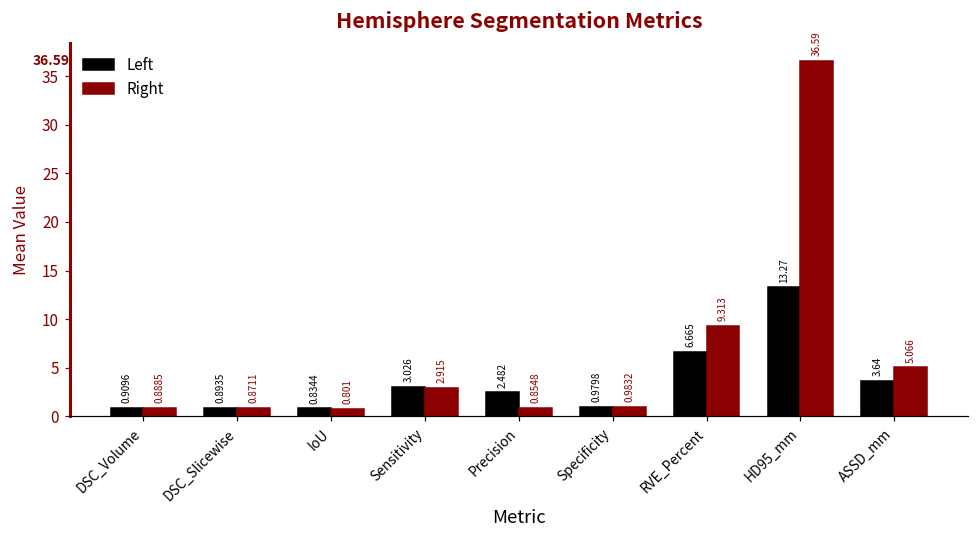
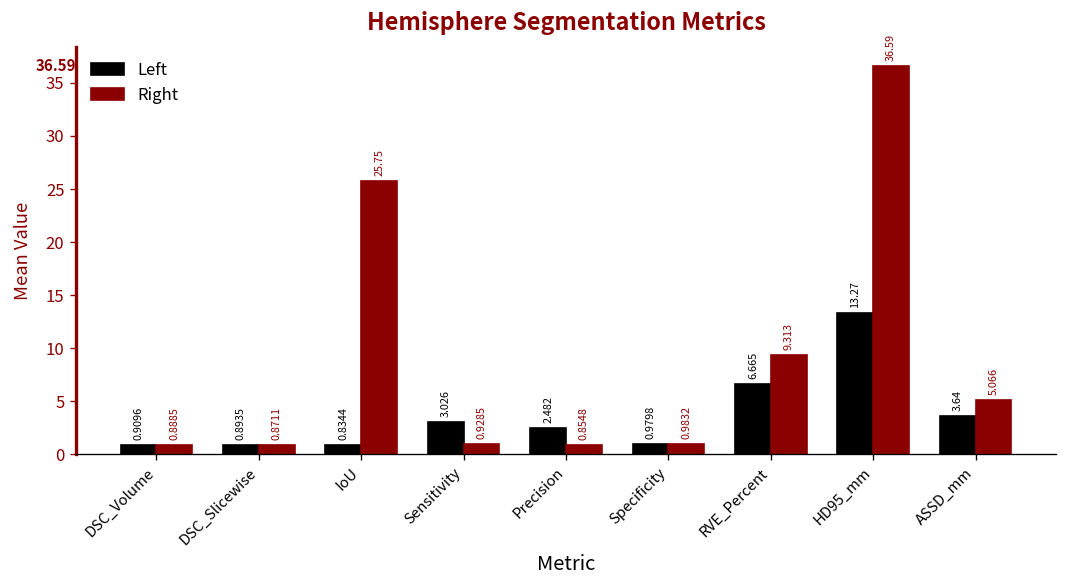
Right, IoU: 0.801 -> 25.75
Right, Sensitivity: 2.915 -> 0.9285
